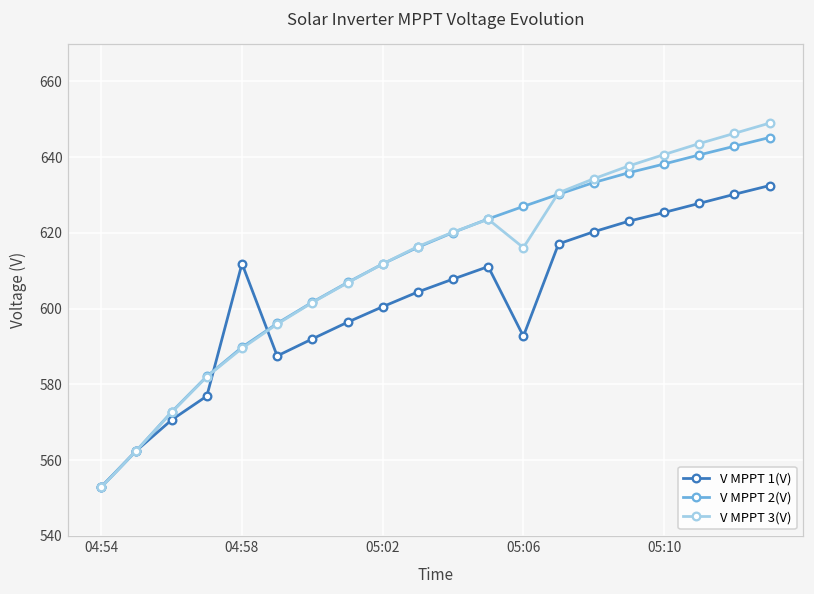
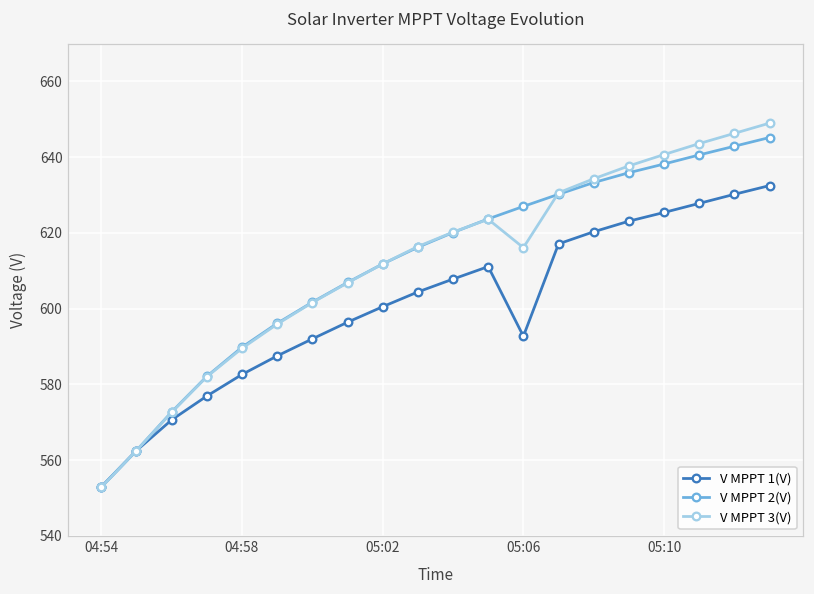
V MPPT 1(V), 04:58: 612 -> 583
